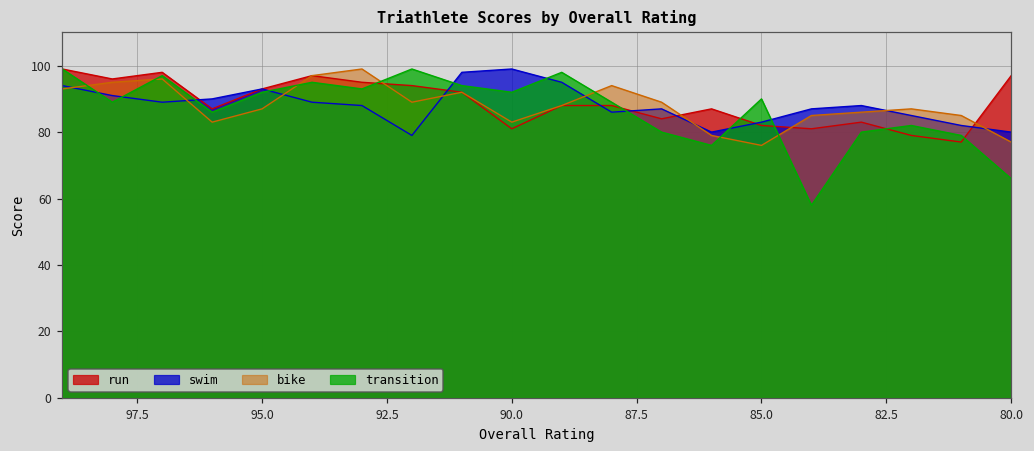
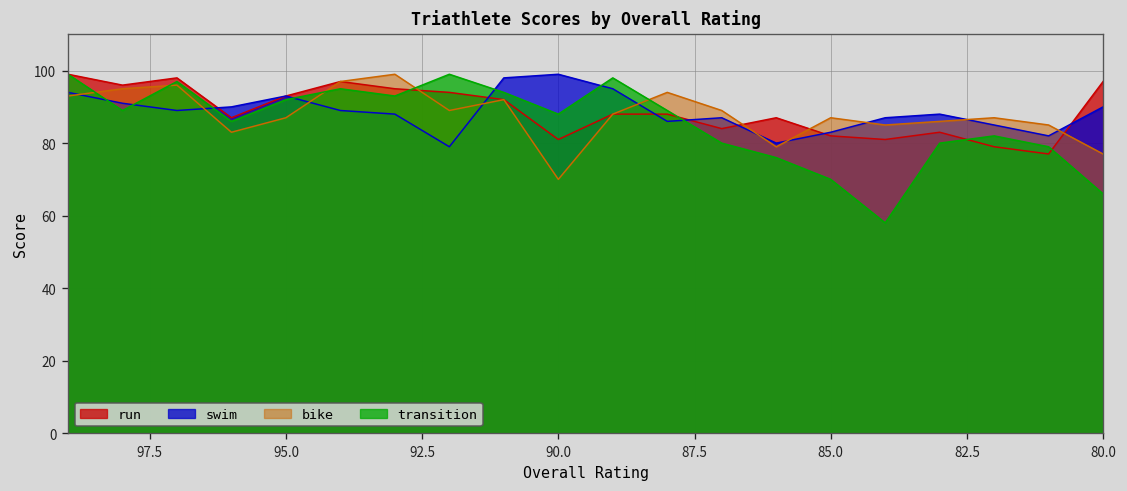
bike, 90.0: 83 -> 70
transition, 90.0: 92 -> 88
bike, 85.0: 76 -> 87
transition, 85.0: 90 -> 70
swim, 80.0: 80 -> 90
